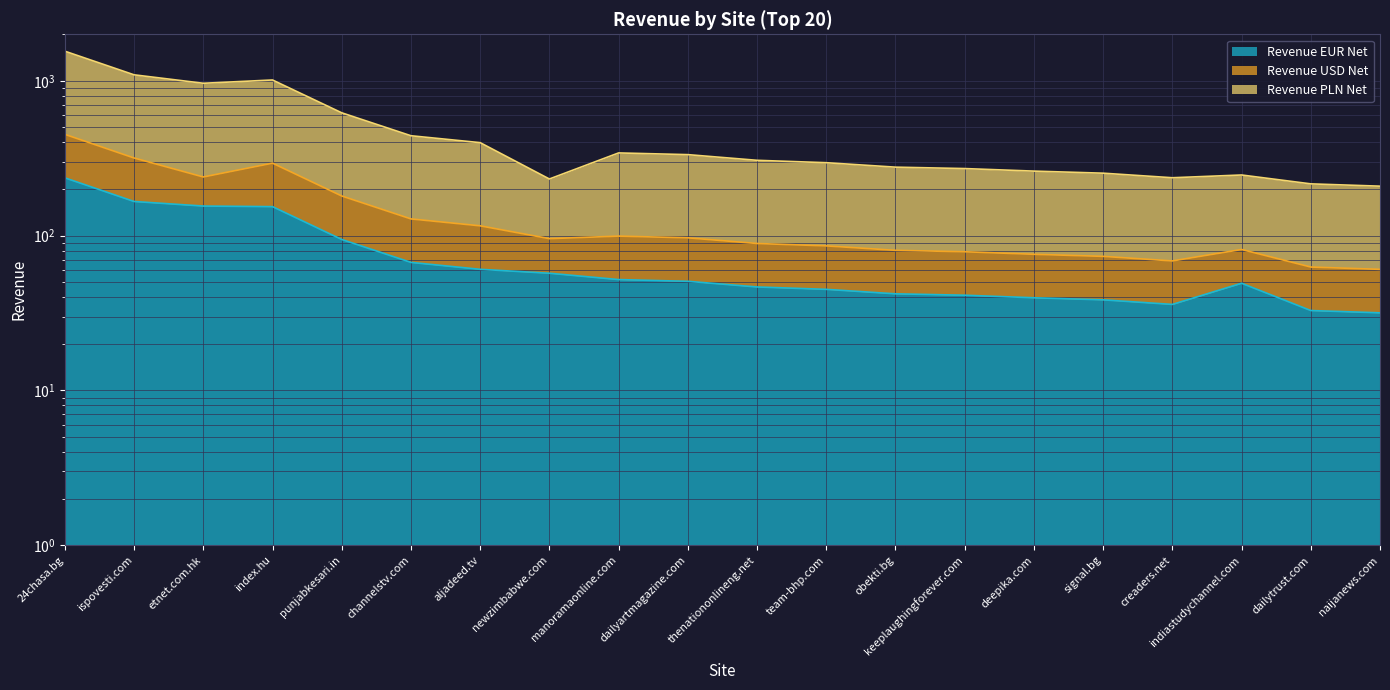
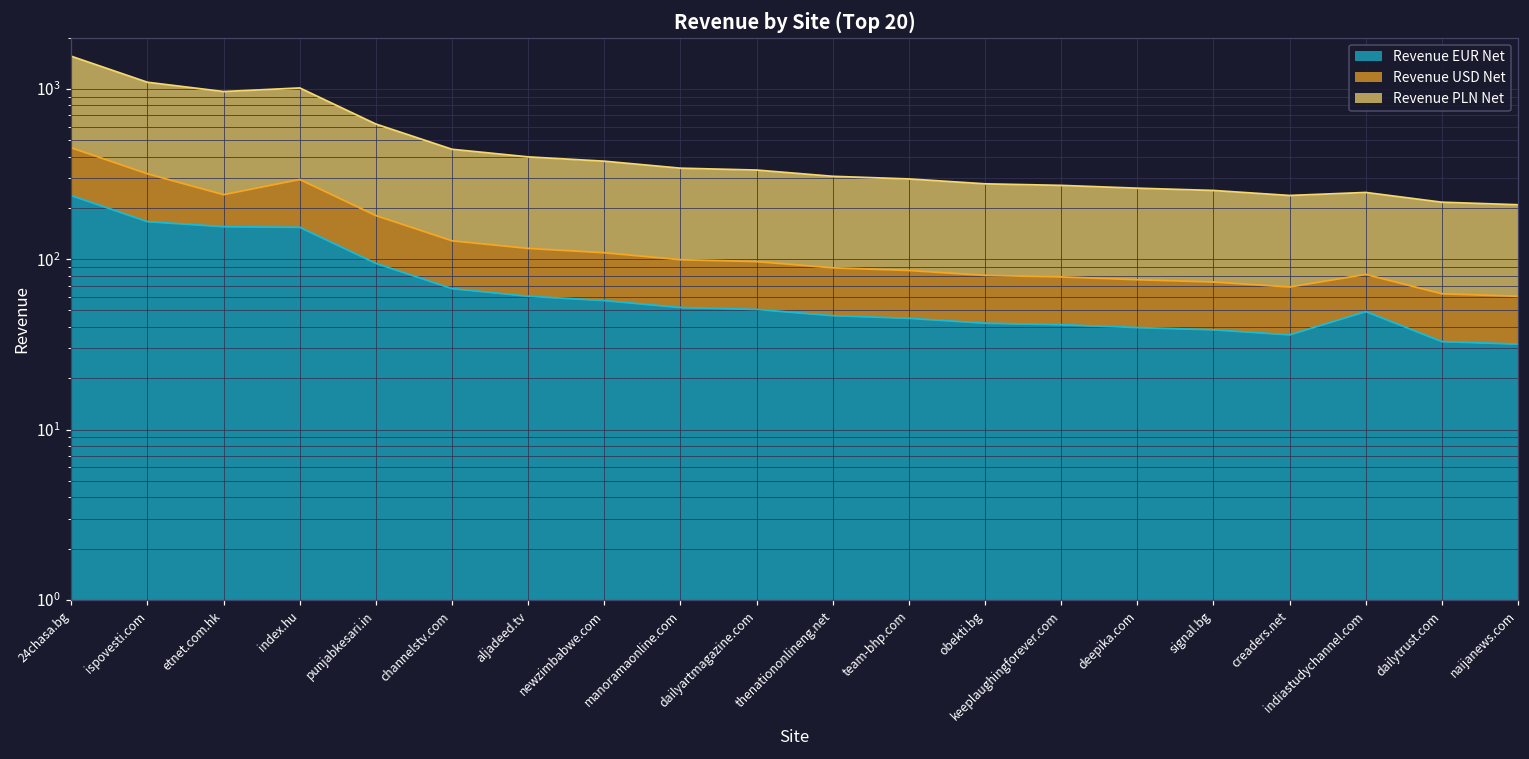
Revenue USD Net, newzimbabwe.com: 38 -> 52
Revenue PLN Net, newzimbabwe.com: 140 -> 270
